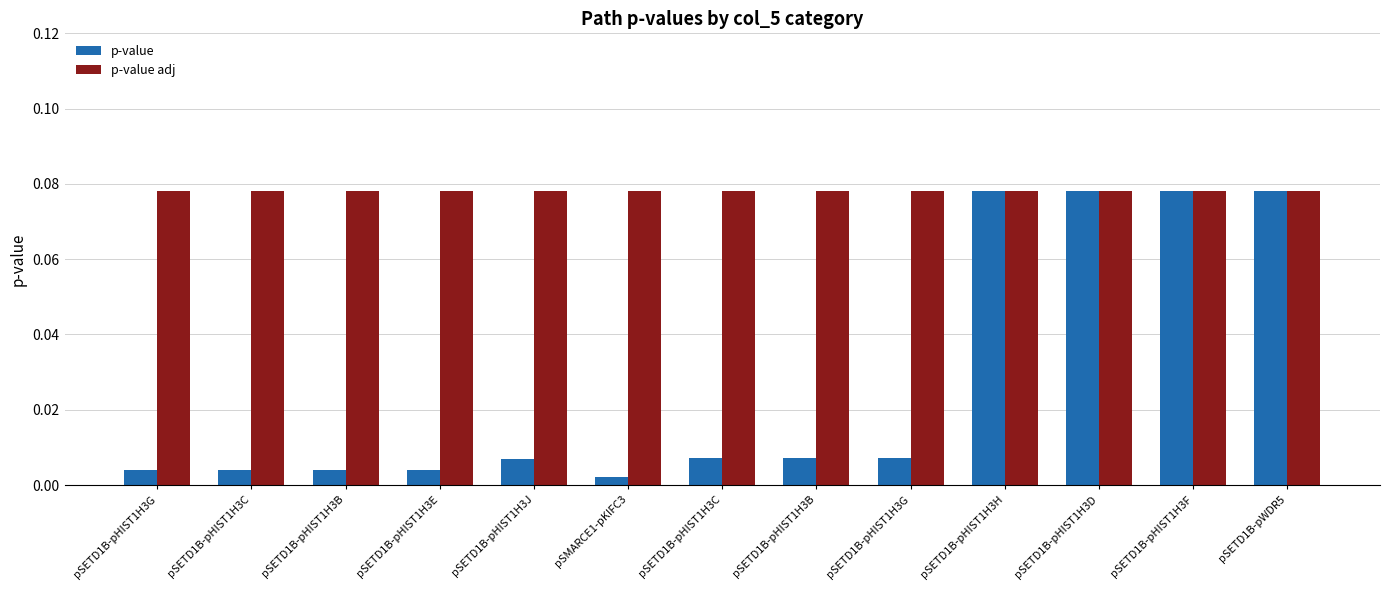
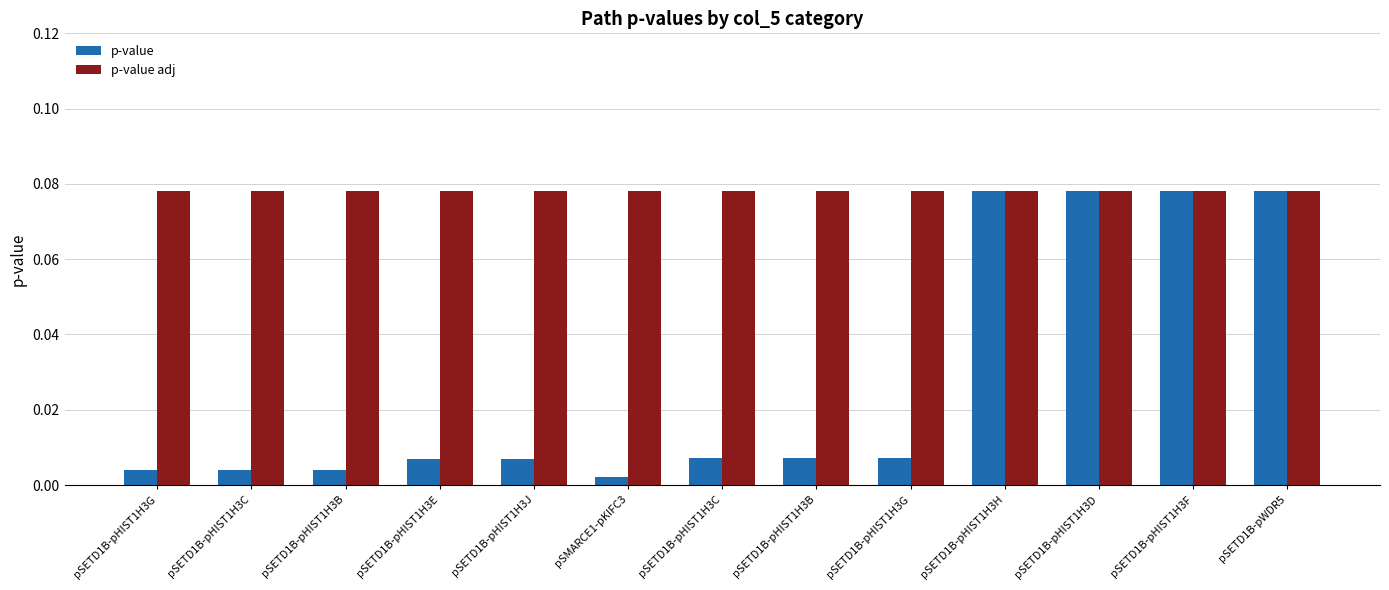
p-value, pSETD1B-pHIST1H3E: 0.004 -> 0.007
